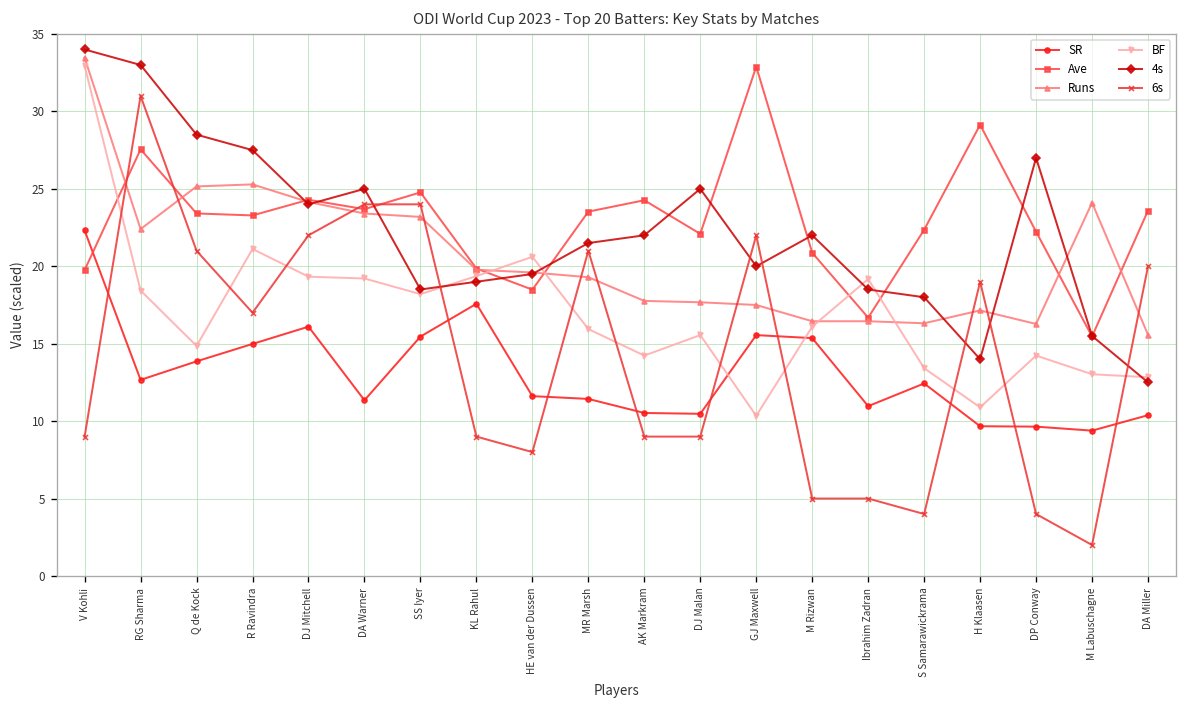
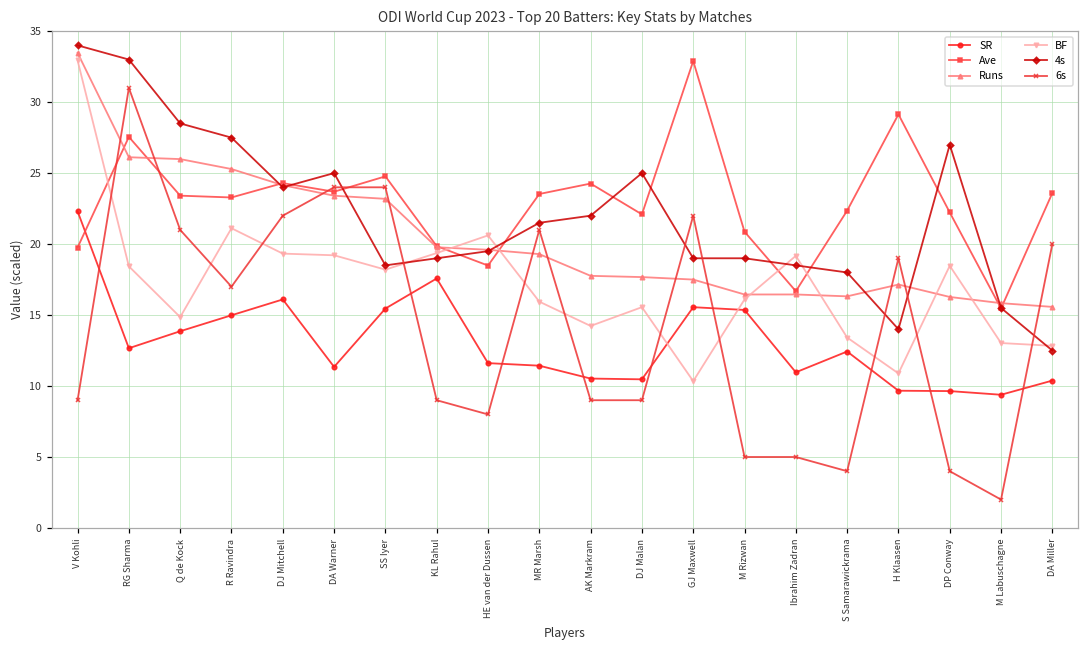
Runs, RG Sharma: 22.4 -> 26.1
Runs, Q de Kock: 25.2 -> 26.0
4s, GJ Maxwell: 20.0 -> 19.0
4s, M Rizwan: 22.0 -> 19.0
BF, DP Conway: 14.2 -> 18.5
Runs, M Labuschagne: 24.1 -> 15.8
